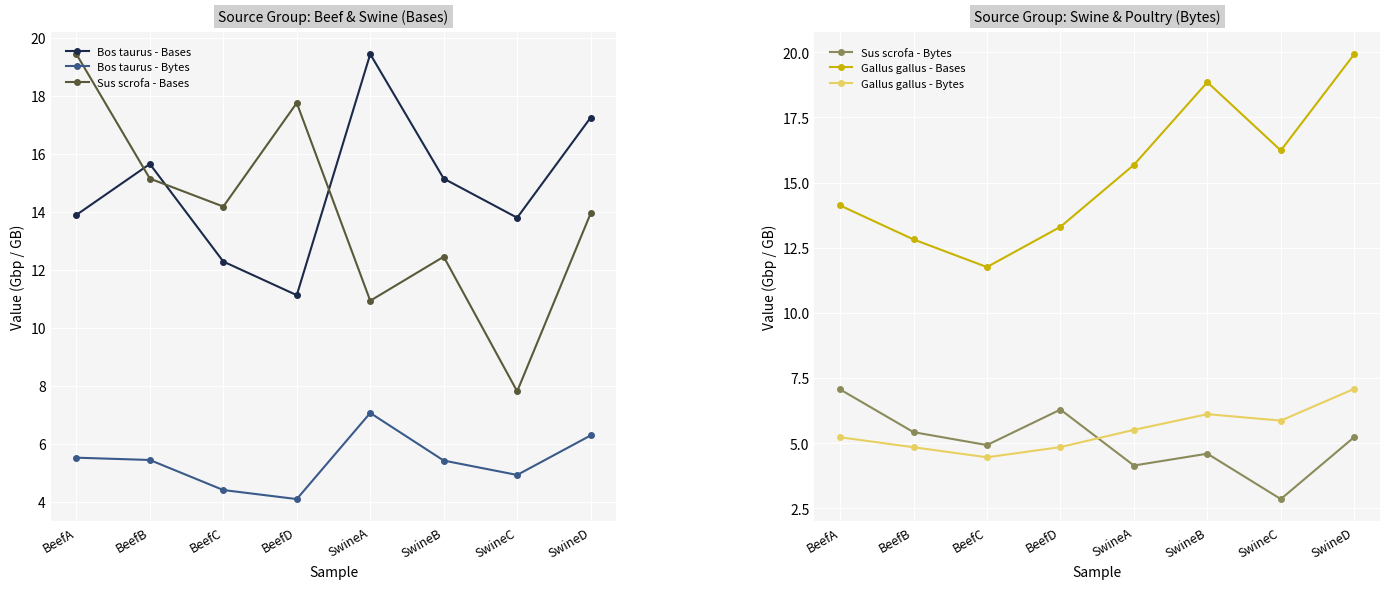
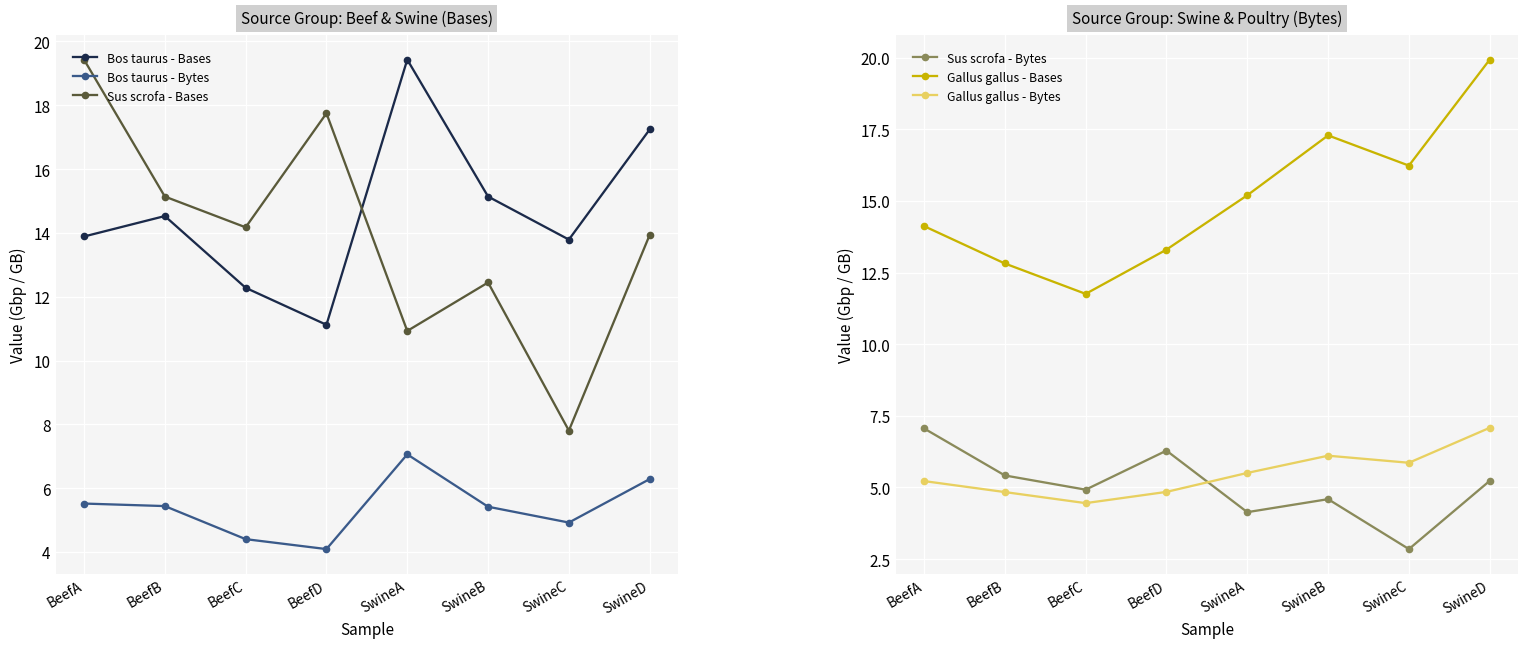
Source Group: Beef & Swine (Bases), Bos taurus - Bases, BeefB: 15.6 -> 14.5
Source Group: Swine & Poultry (Bytes), Gallus gallus - Bases, SwineA: 15.7 -> 15.2
Source Group: Swine & Poultry (Bytes), Gallus gallus - Bases, SwineB: 18.9 -> 17.3
